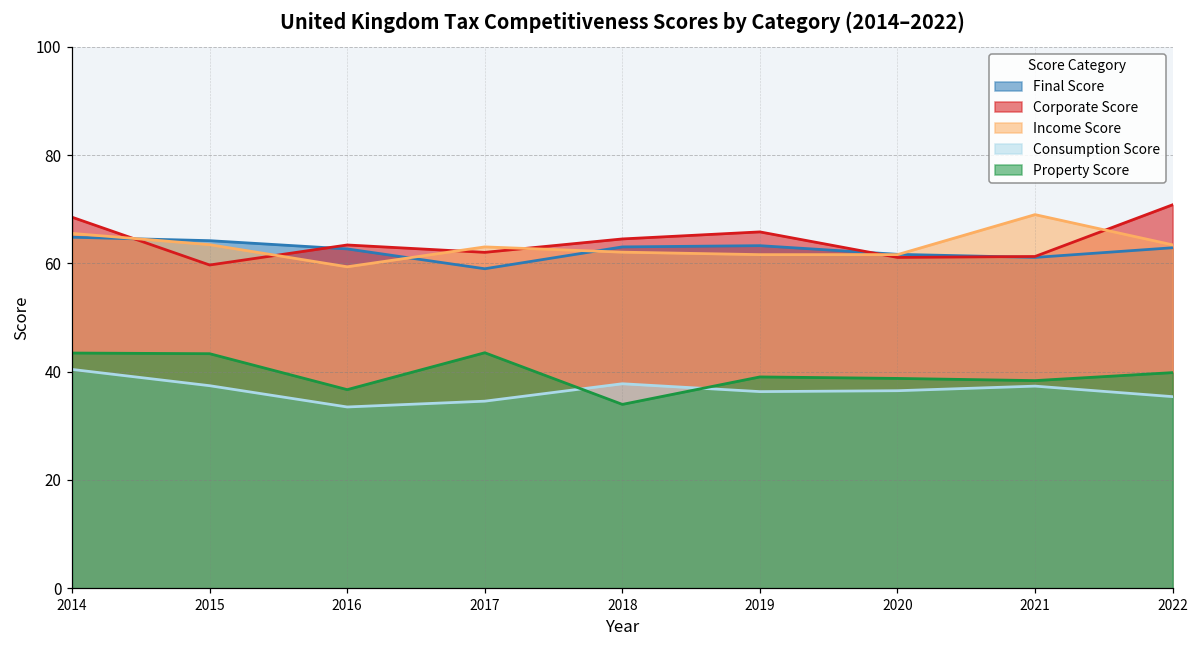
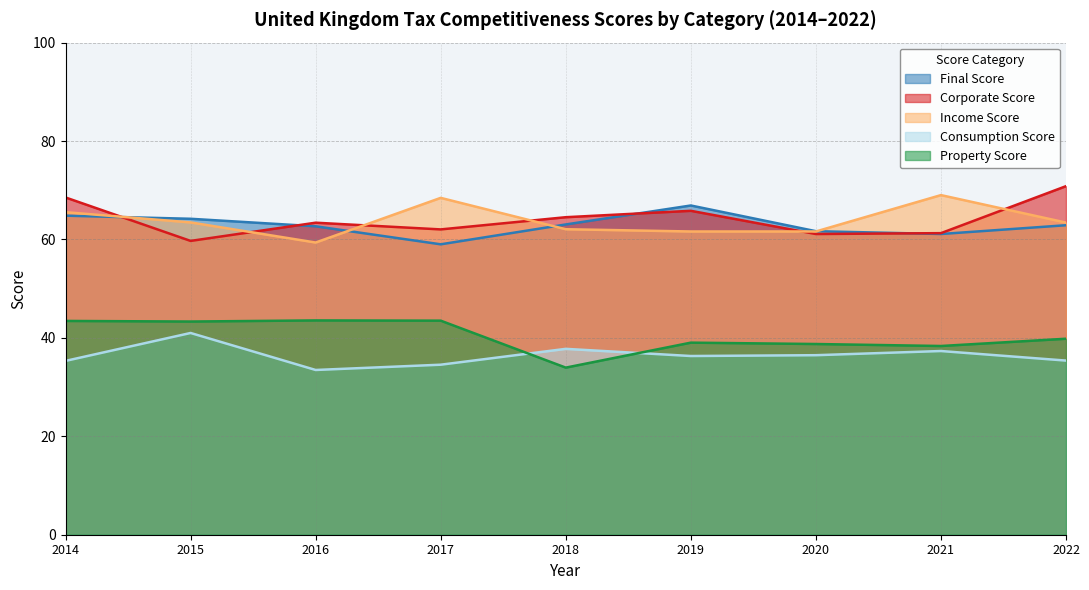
Consumption Score, 2014: 40 -> 35
Consumption Score, 2015: 37 -> 41
Property Score, 2016: 37 -> 44
Income Score, 2017: 63 -> 68
Final Score, 2019: 63 -> 67
